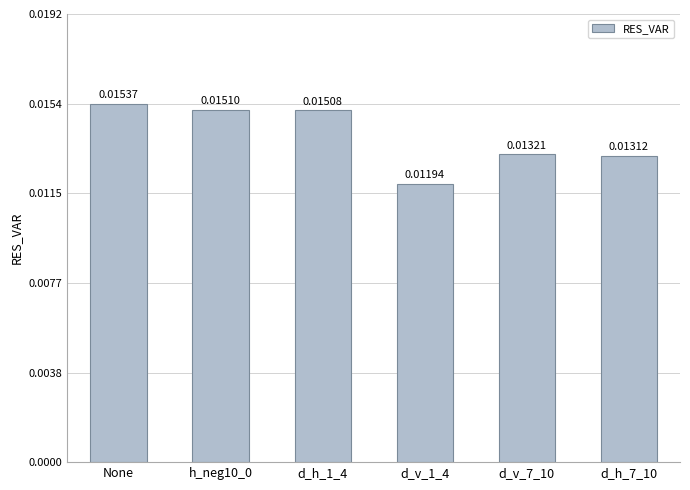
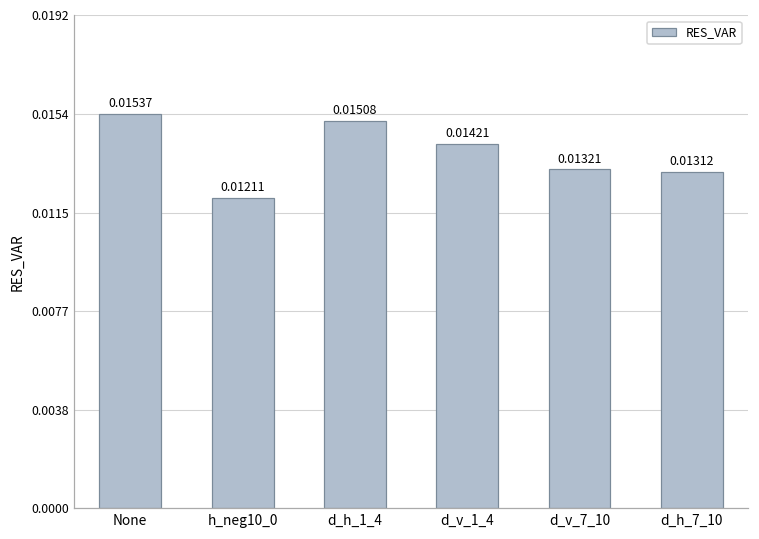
h_neg10_0: 0.01510 -> 0.01211
d_v_1_4: 0.01194 -> 0.01421
